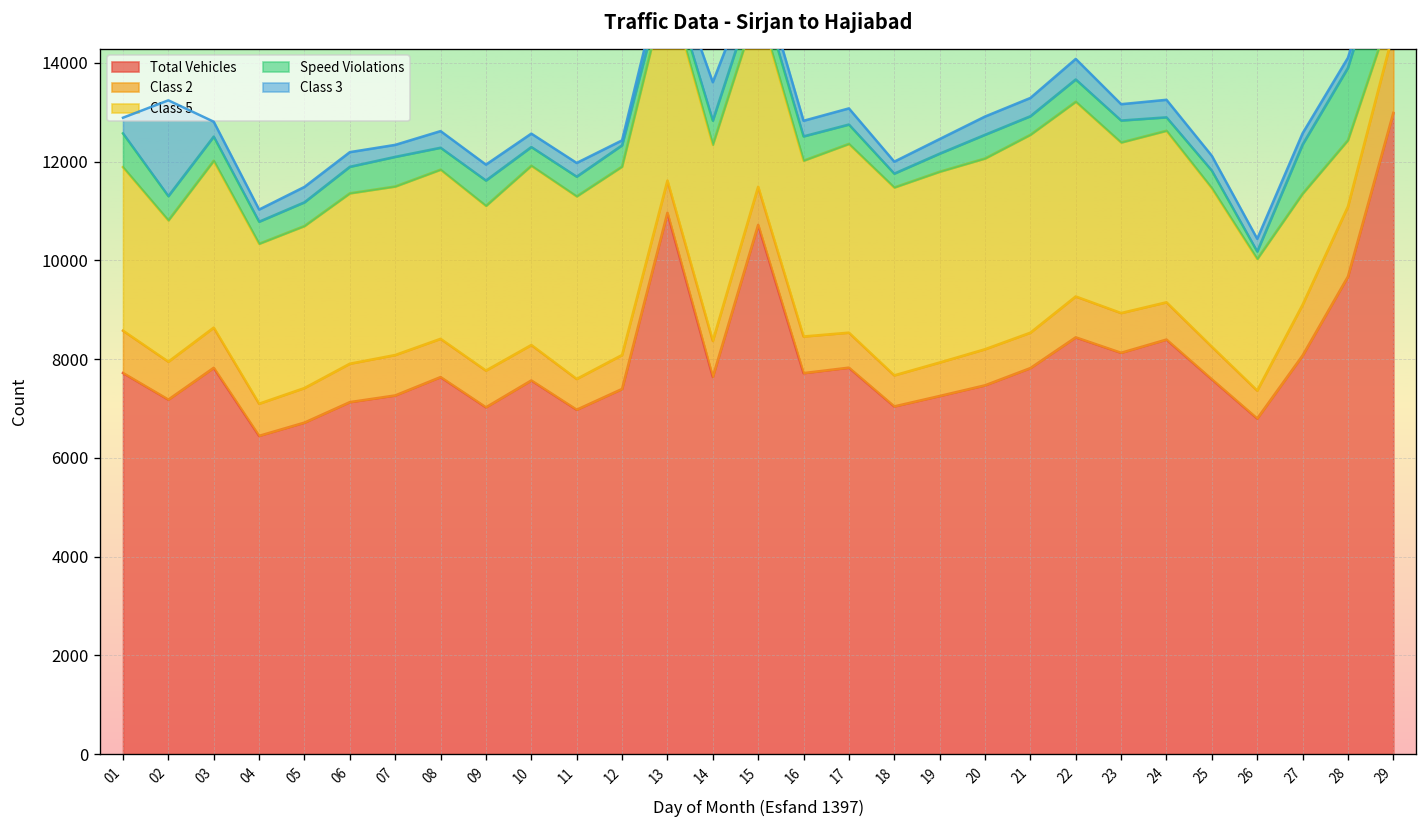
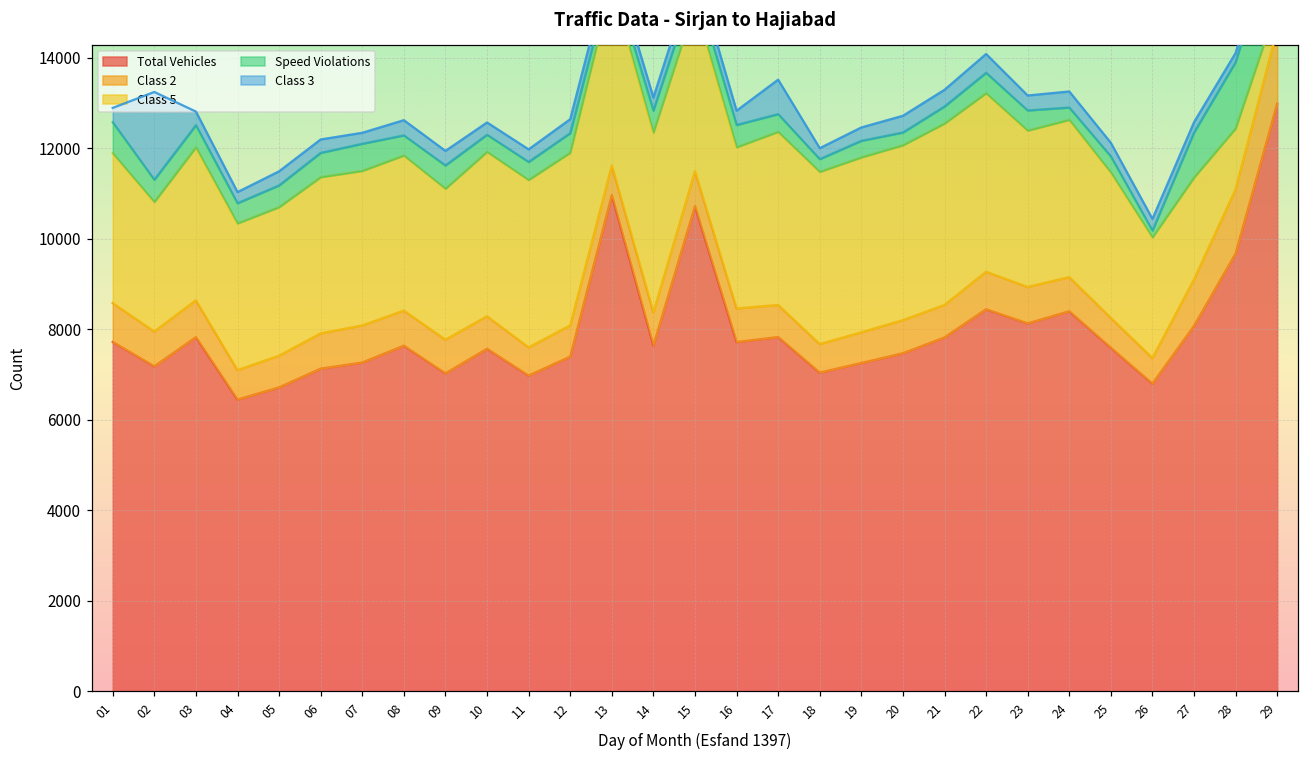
Class 3, 12: 100 -> 300
Class 3, 14: 800 -> 300
Class 3, 17: 300 -> 800
Speed Violations, 20: 500 -> 300
